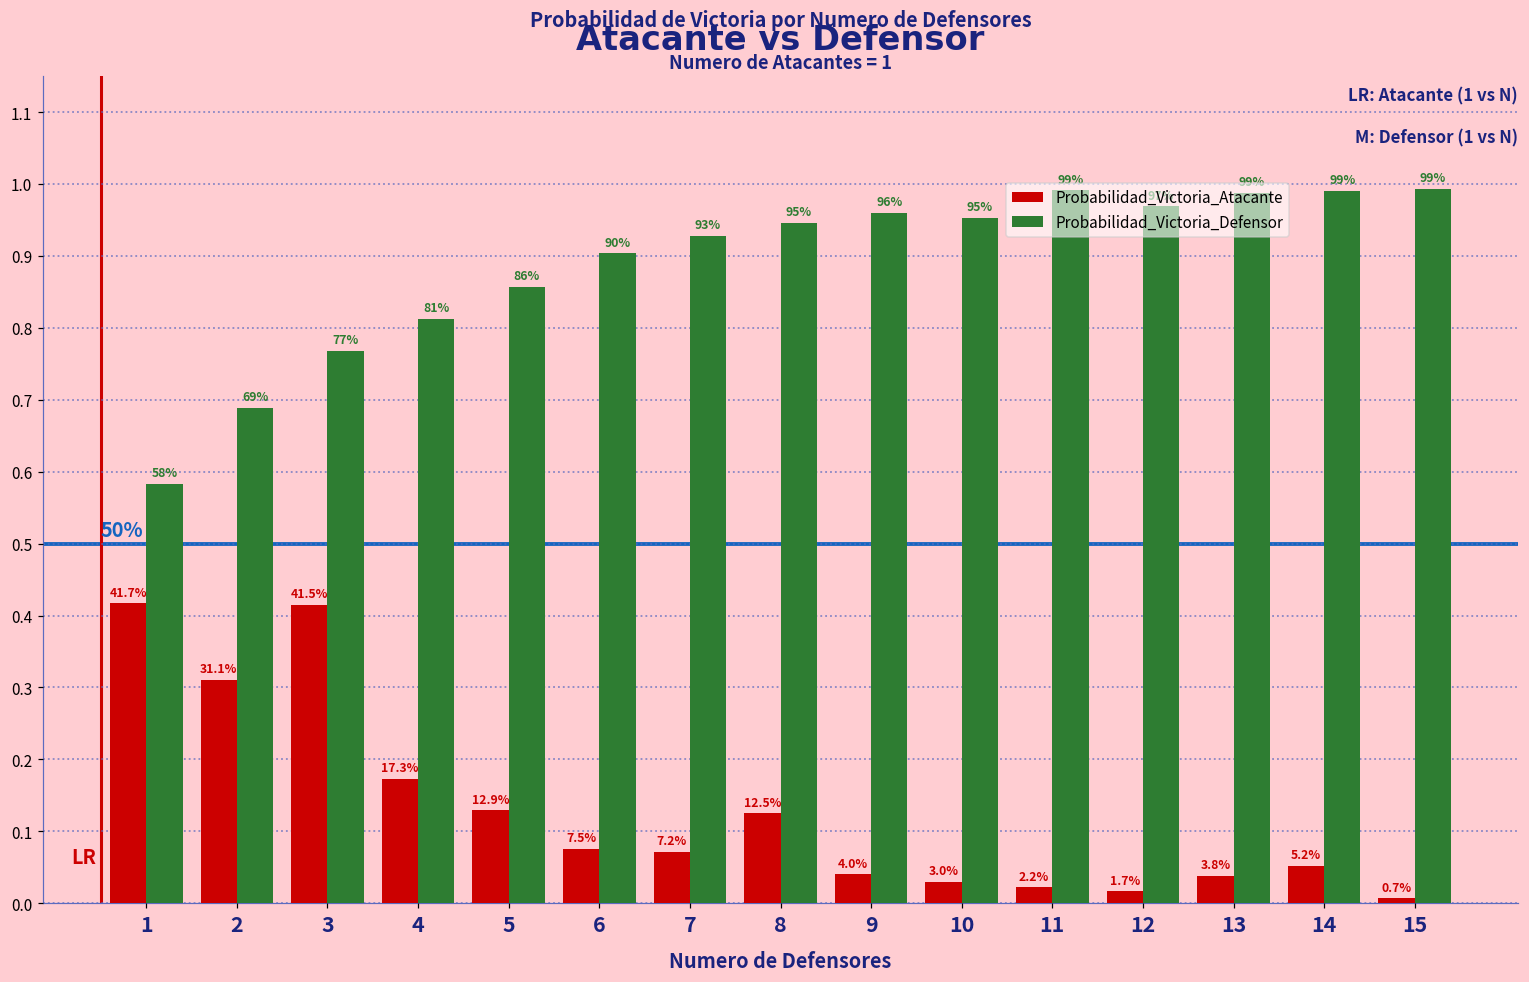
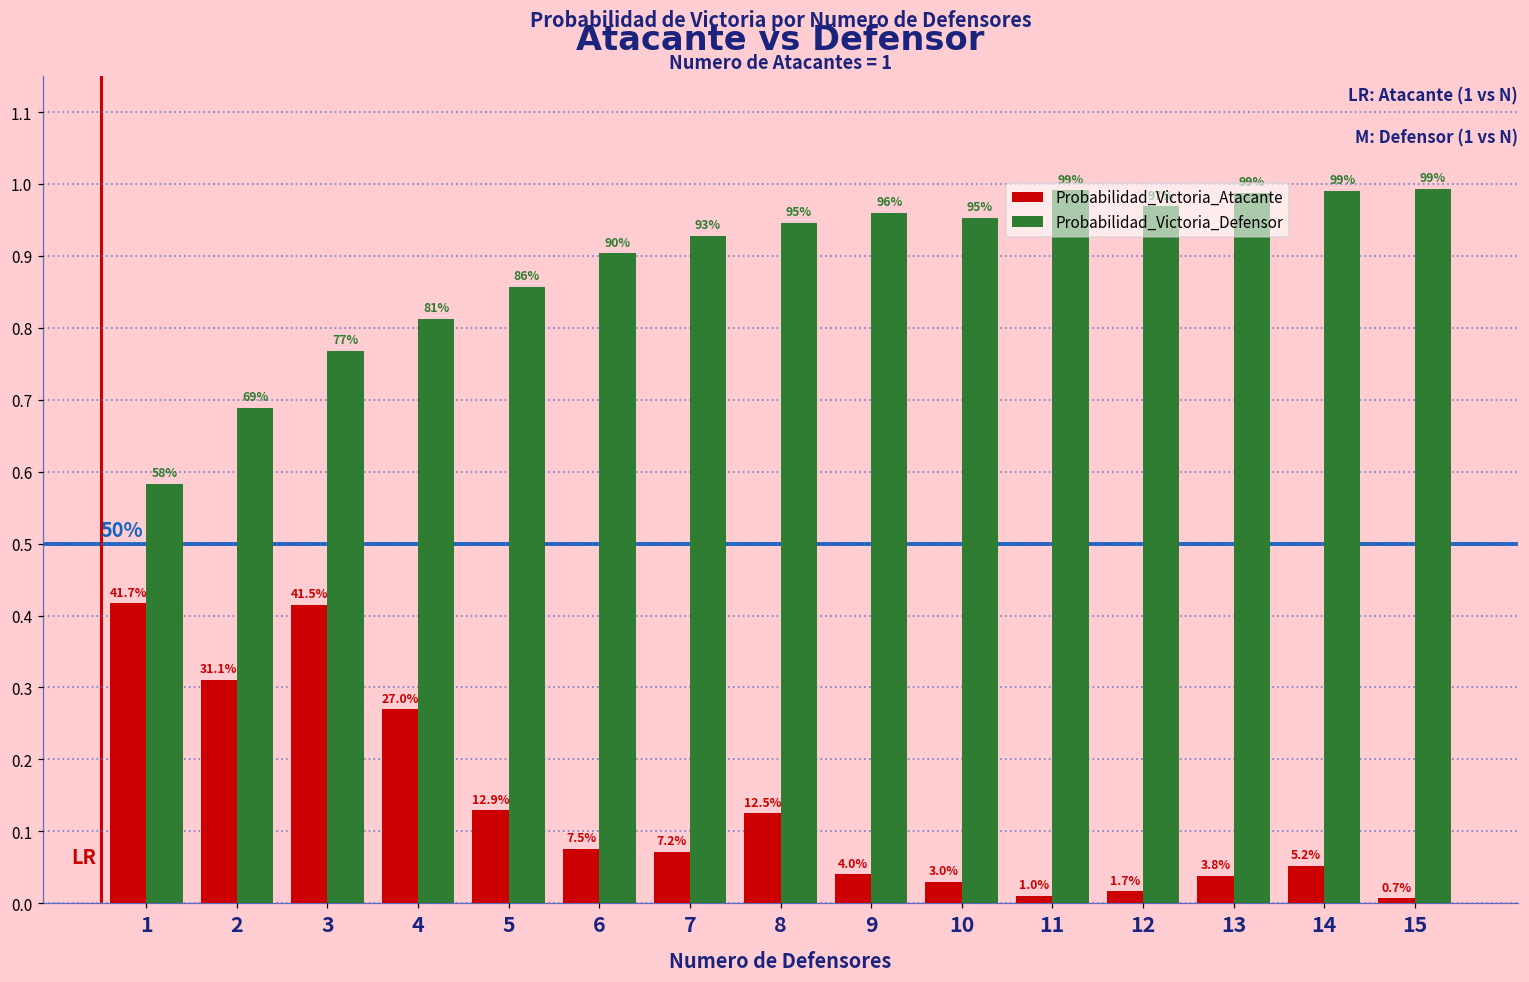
Probabilidad_Victoria_Atacante, 4: 17.3% -> 27.0%
Probabilidad_Victoria_Atacante, 11: 2.2% -> 1.0%
